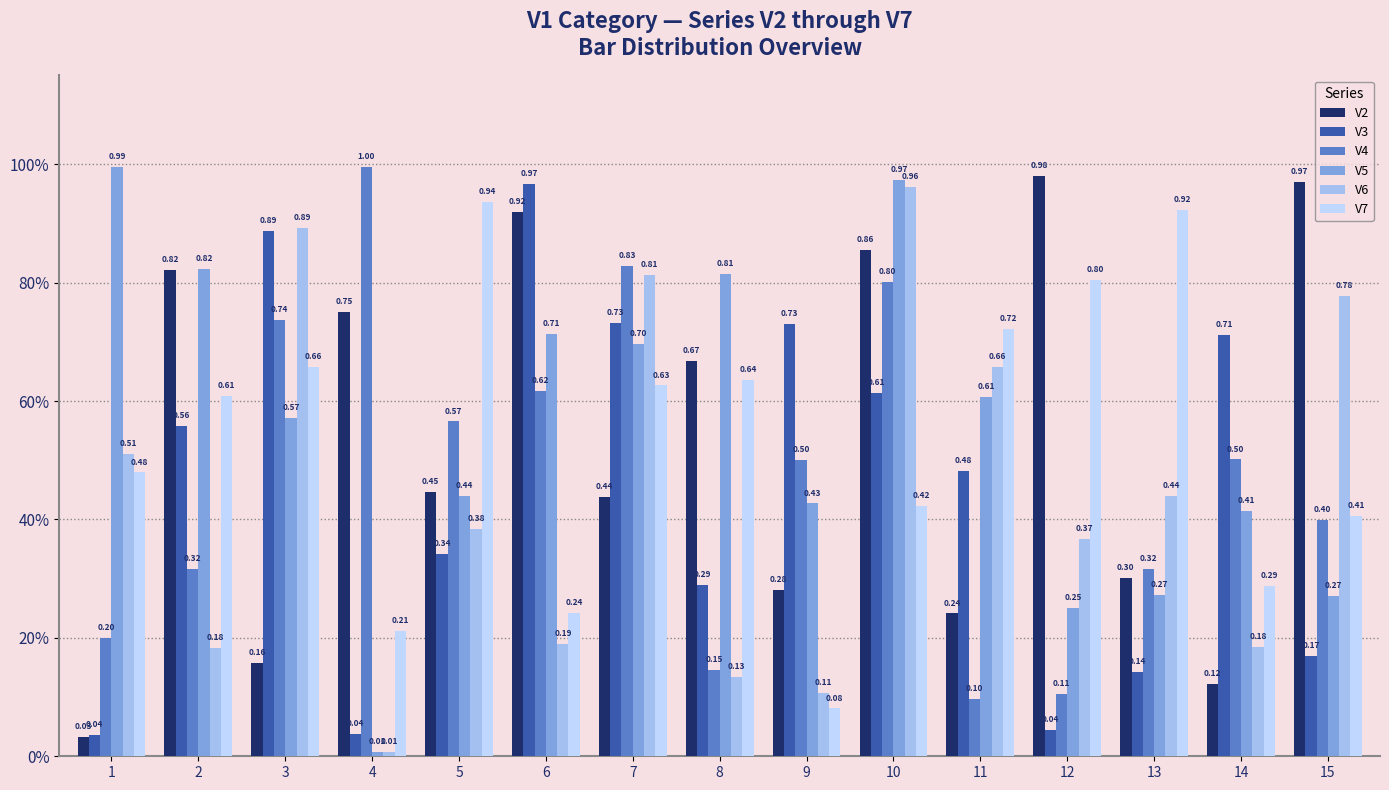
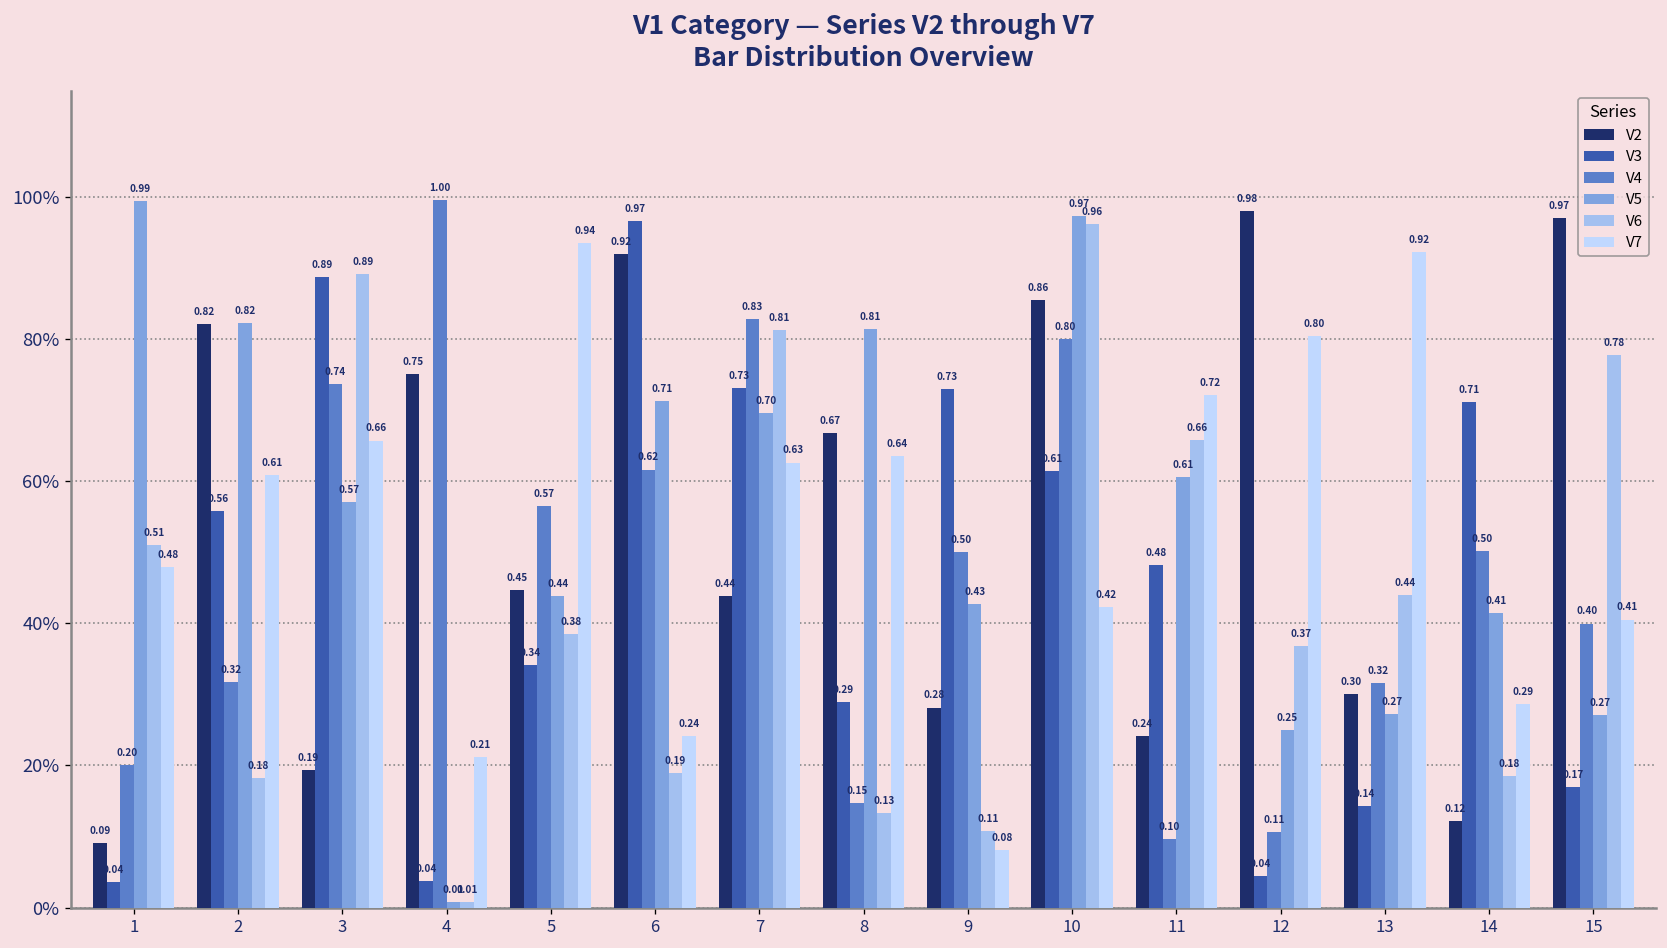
V2, 1: 0.03 -> 0.09
V2, 3: 0.16 -> 0.19
